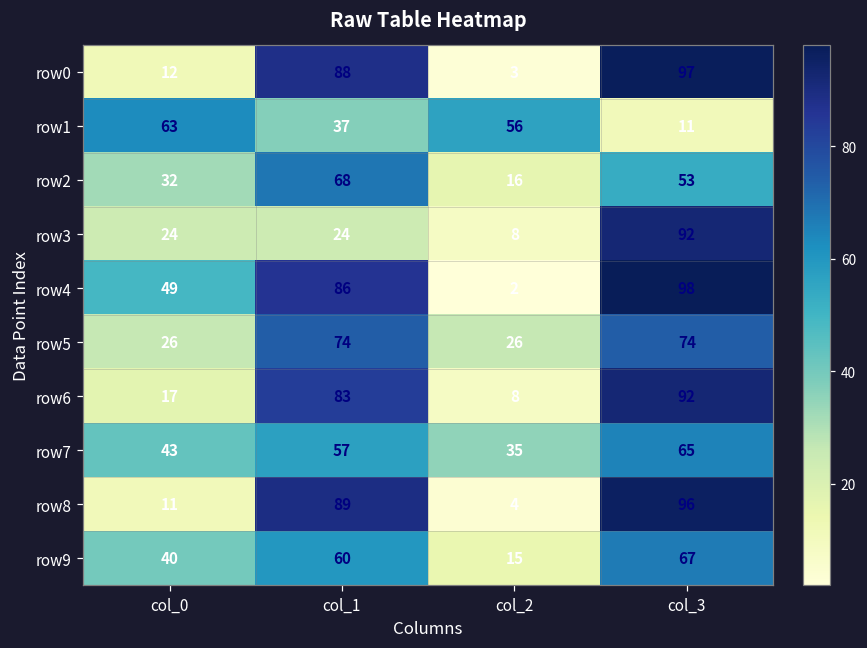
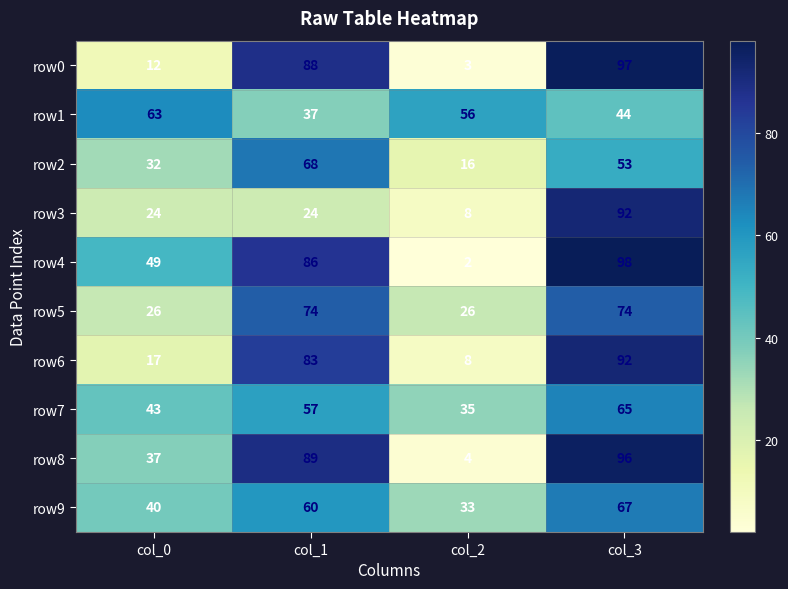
row1, col_3: 11 -> 44
row8, col_0: 11 -> 37
row9, col_2: 15 -> 33
